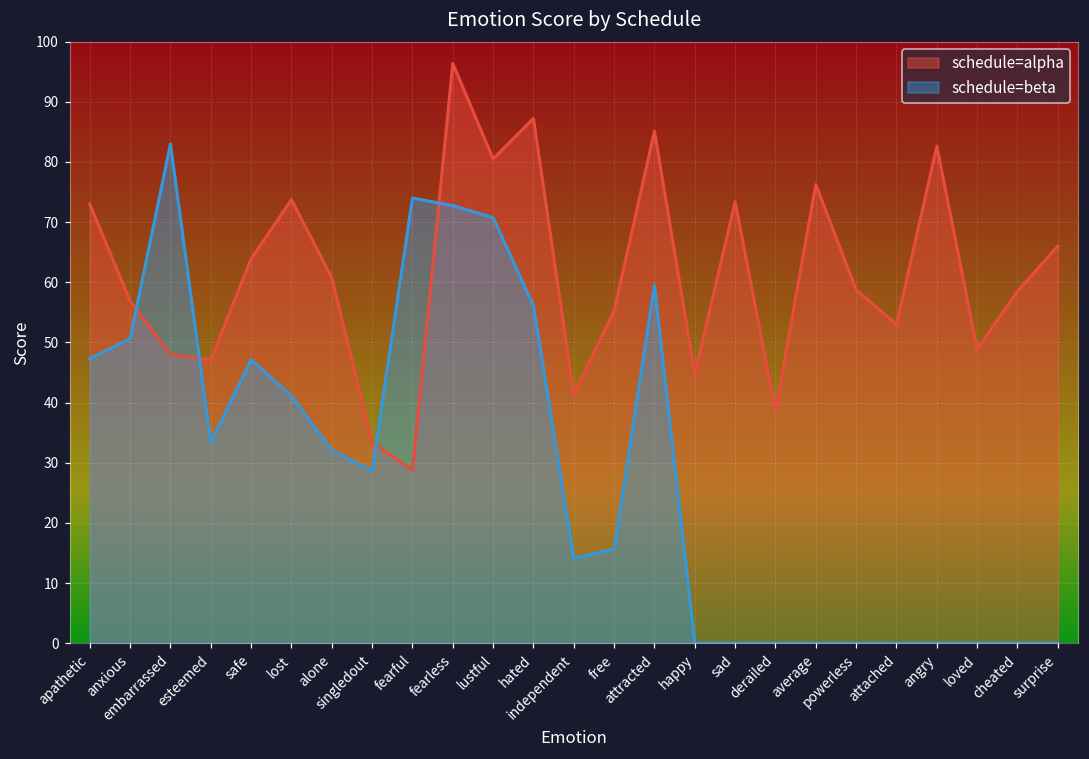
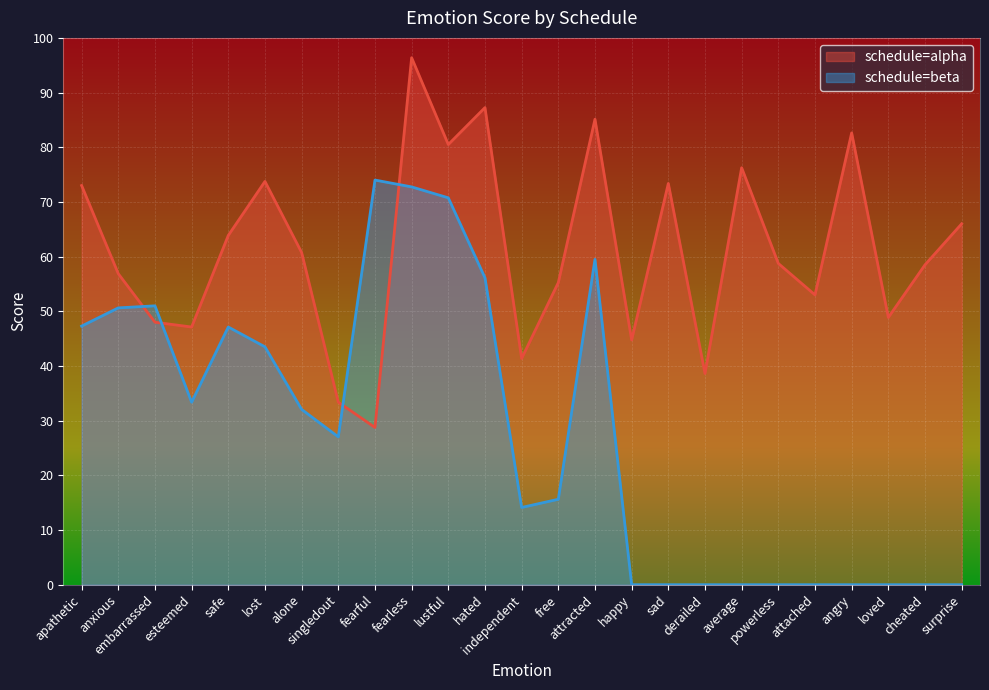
schedule=beta, embarrassed: 83 -> 51
schedule=beta, lost: 41 -> 44
schedule=beta, singledout: 29 -> 27
